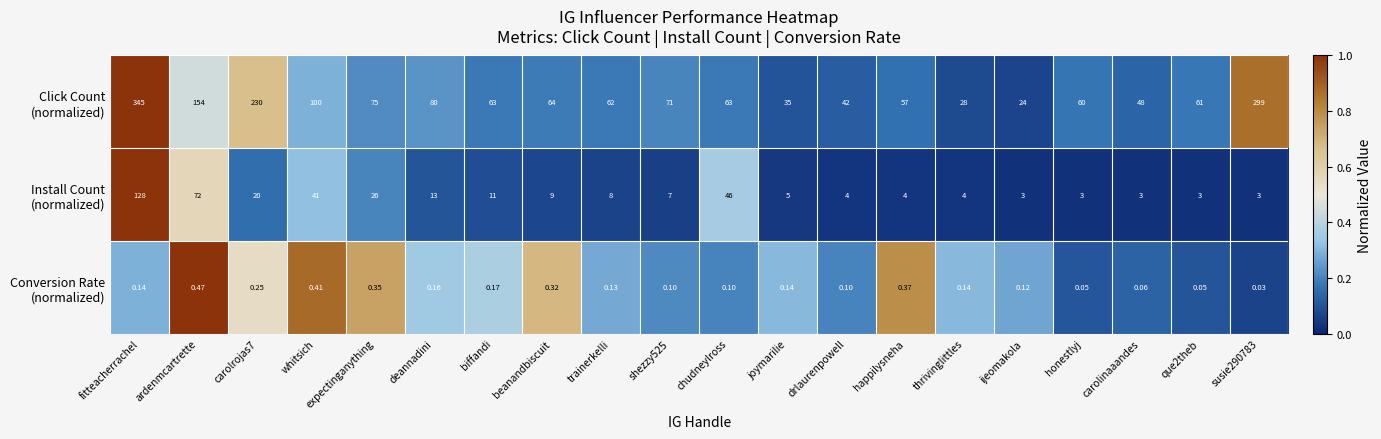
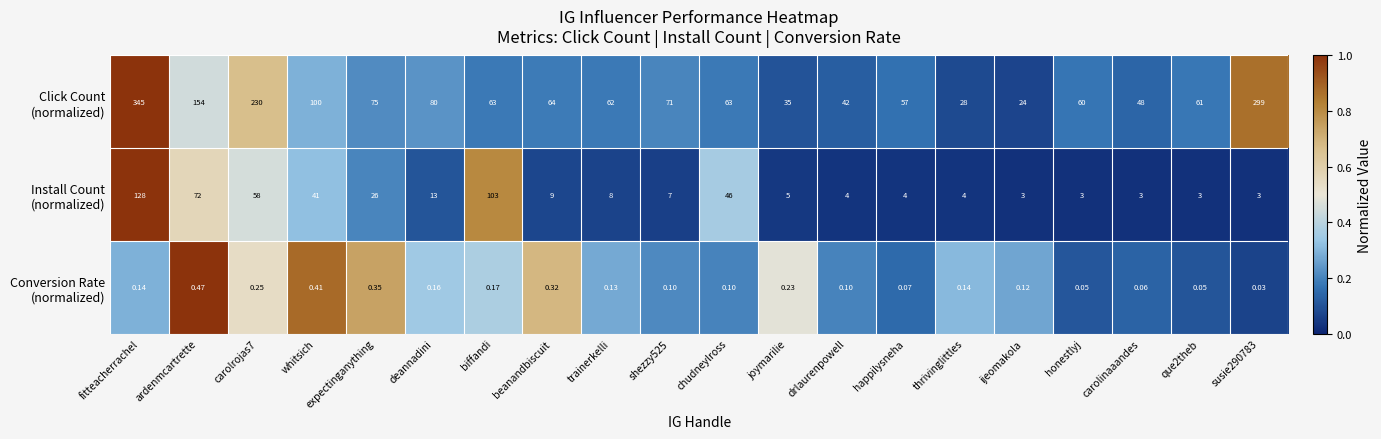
Install Count (normalized), carolrojas7: 20 -> 58
Install Count (normalized), biffandi: 11 -> 103
Conversion Rate (normalized), joymarilie: 0.14 -> 0.23
Conversion Rate (normalized), happilysneha: 0.37 -> 0.07
